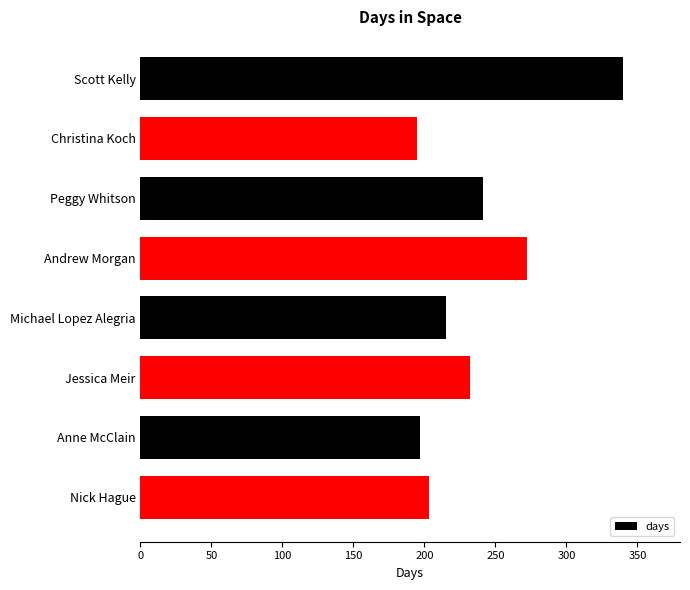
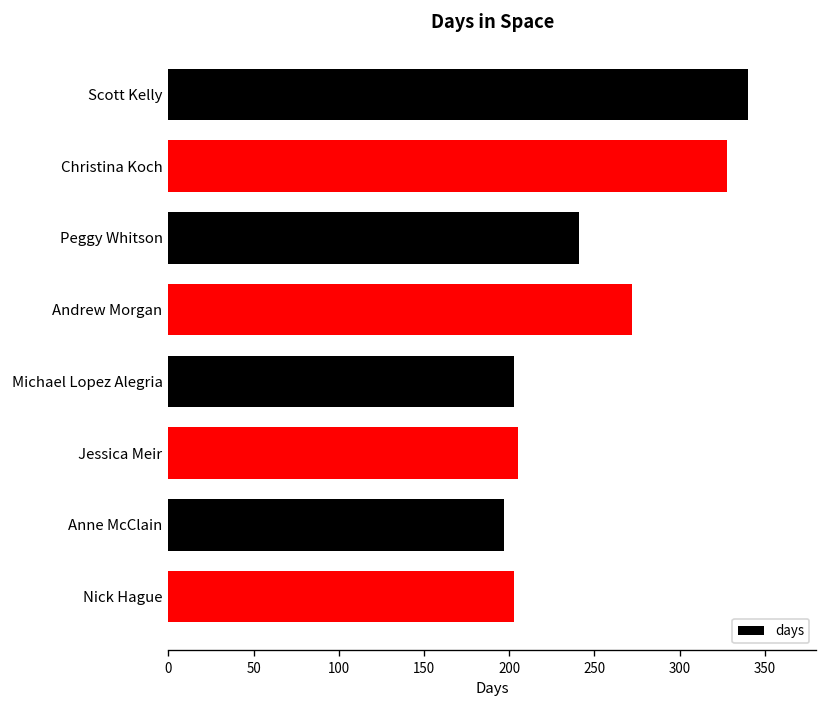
Christina Koch: 195 -> 328
Michael Lopez Alegria: 215 -> 203
Jessica Meir: 232 -> 205
